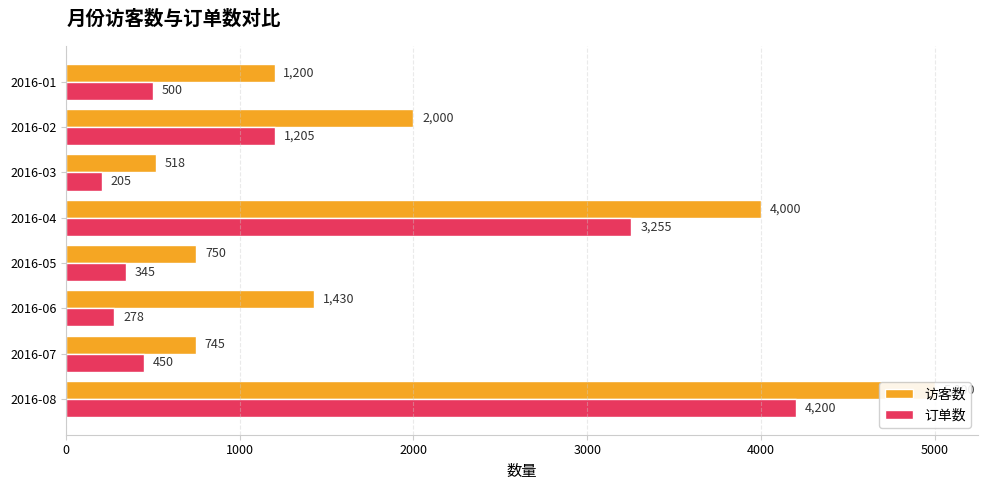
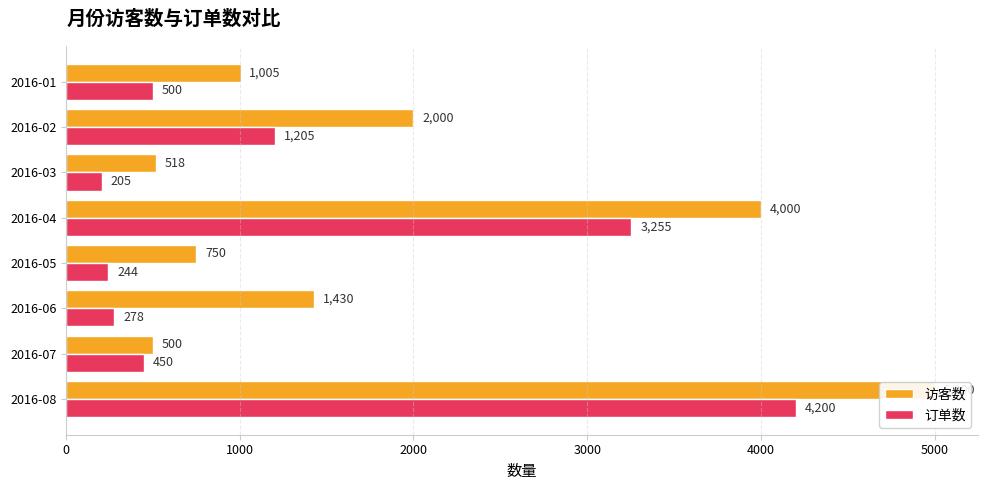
访客数, 2016-01: 1,200 -> 1,005
订单数, 2016-05: 345 -> 244
访客数, 2016-07: 745 -> 500
